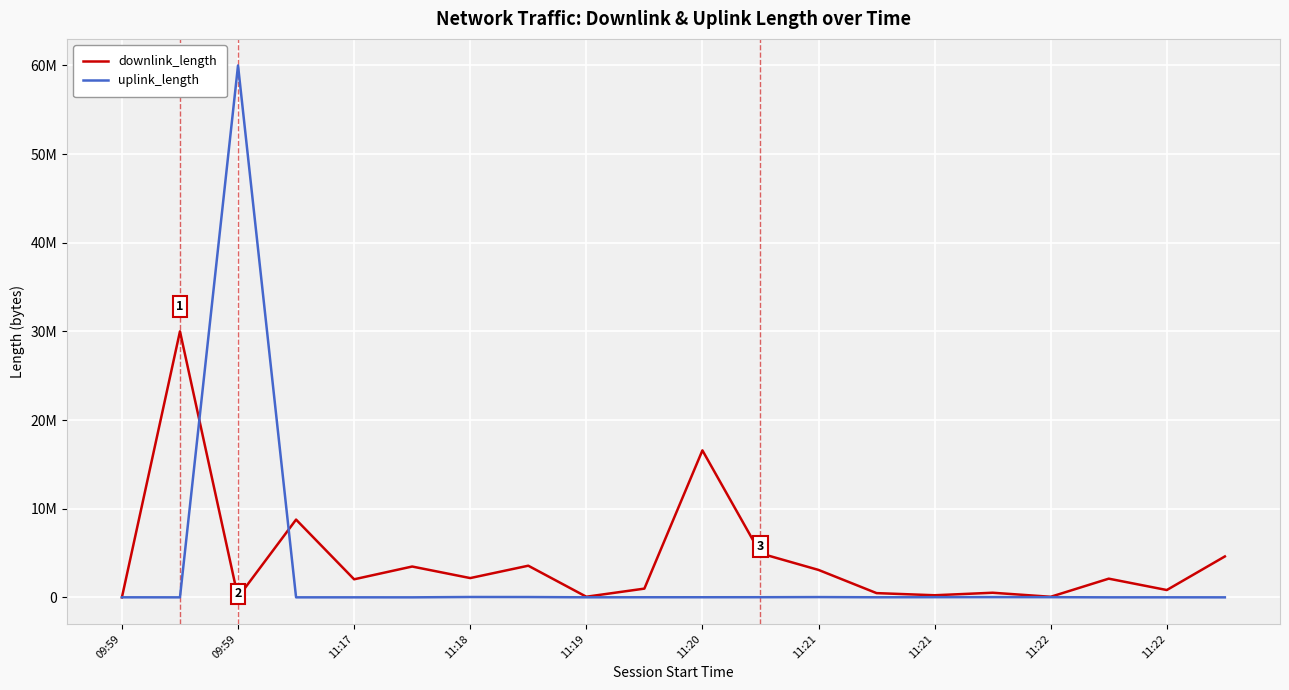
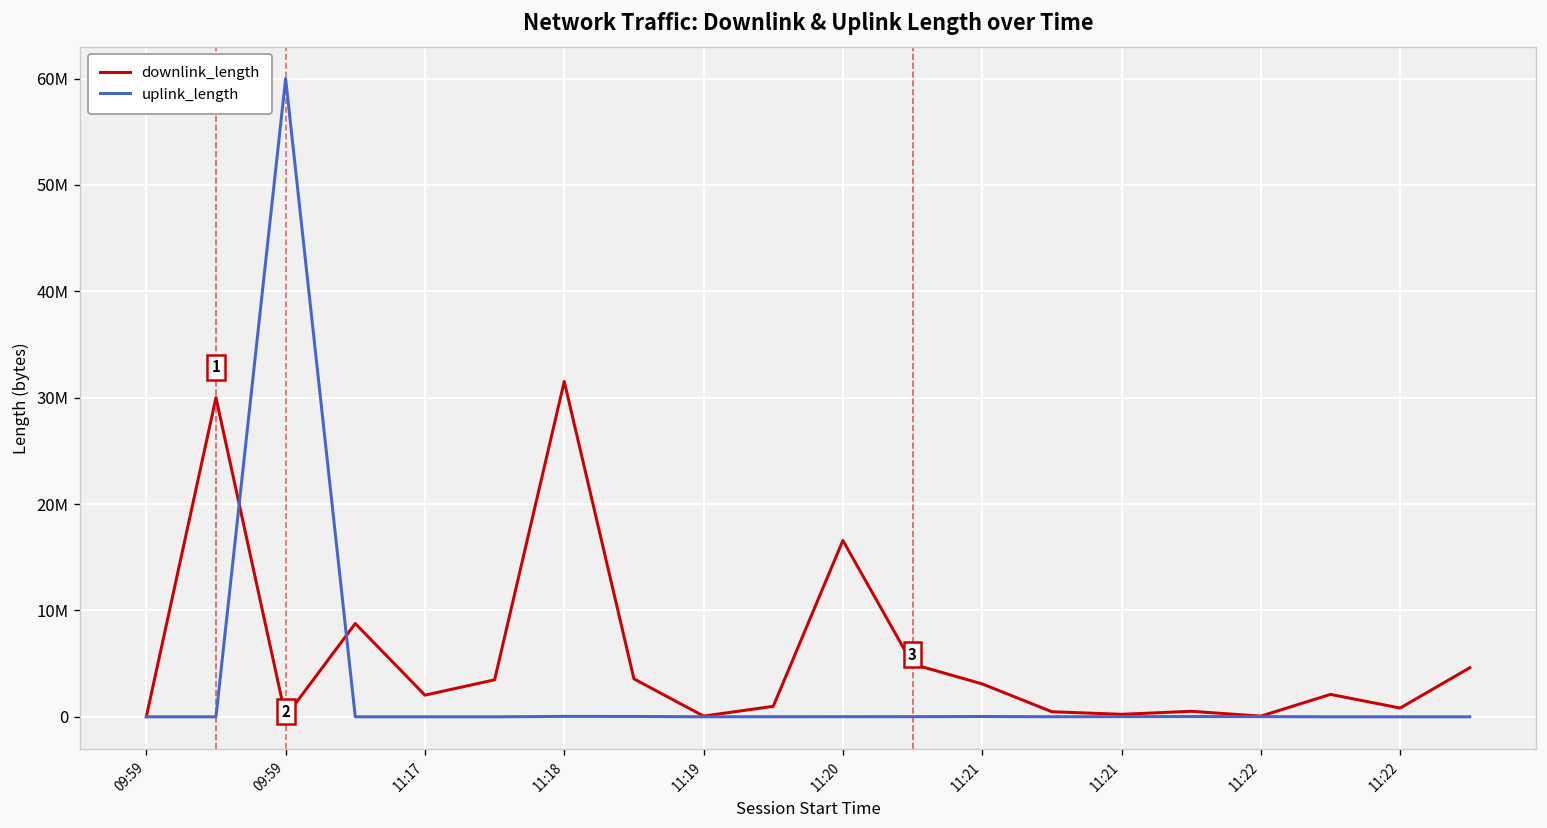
downlink_length, 11:18: 2000000 -> 32000000
